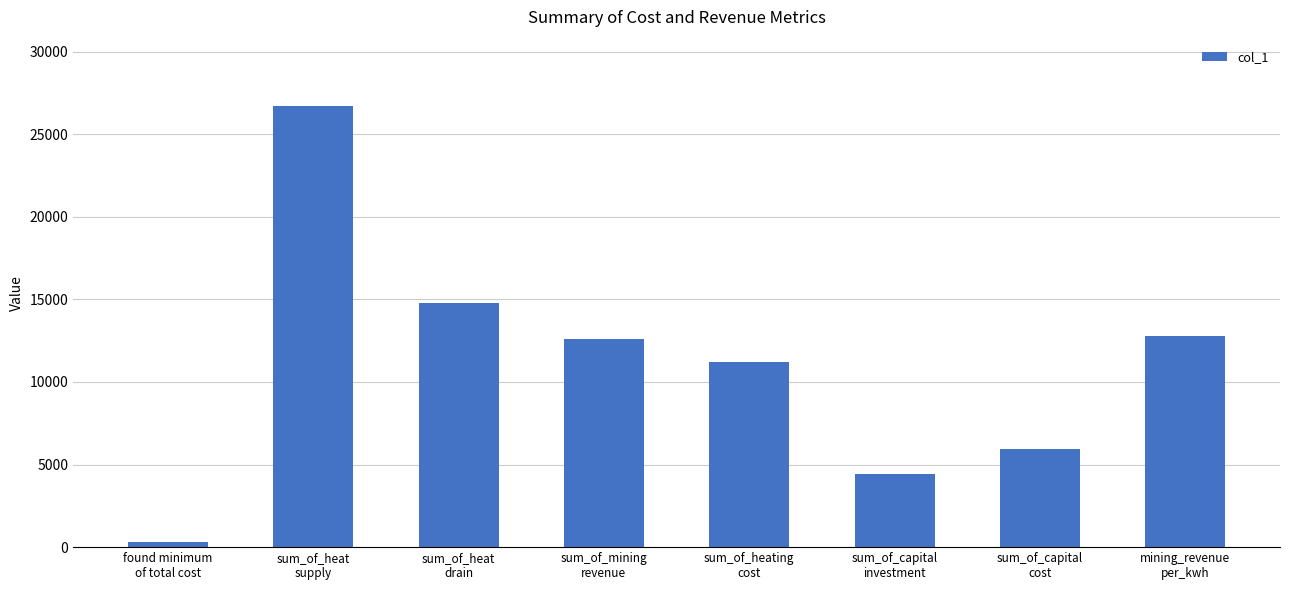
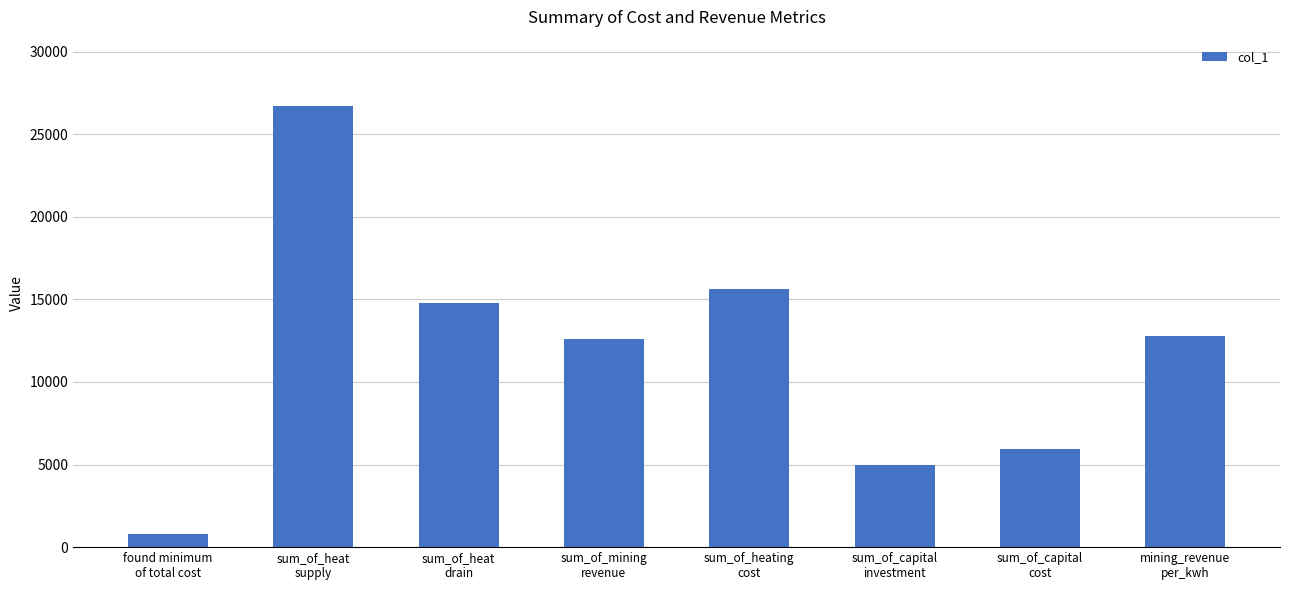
found minimum of total cost: 300 -> 800
sum_of_heating cost: 11200 -> 15600
sum_of_capital investment: 4400 -> 5000
